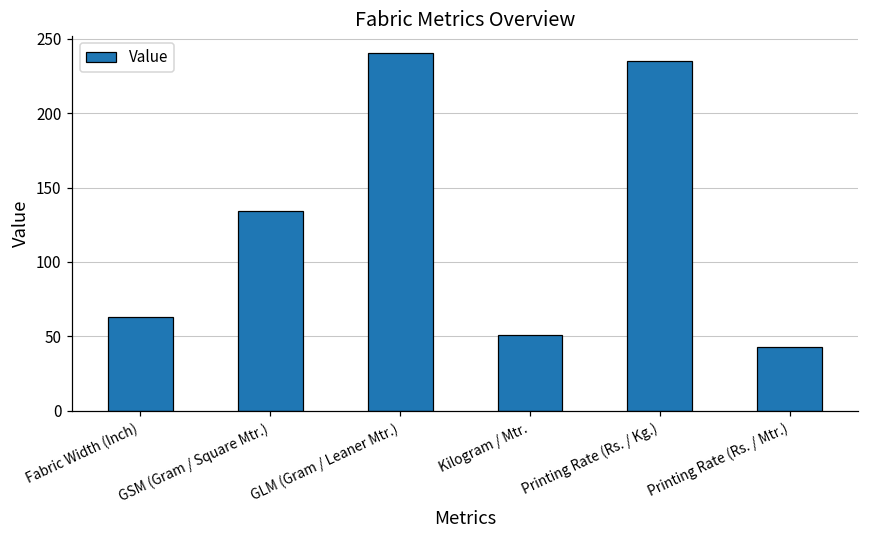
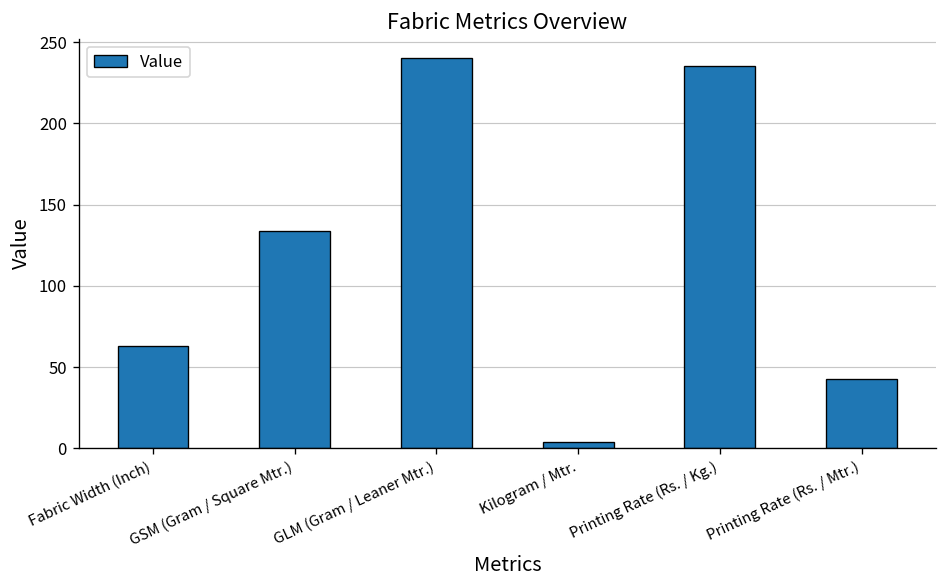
Kilogram / Mtr.: 51 -> 4
